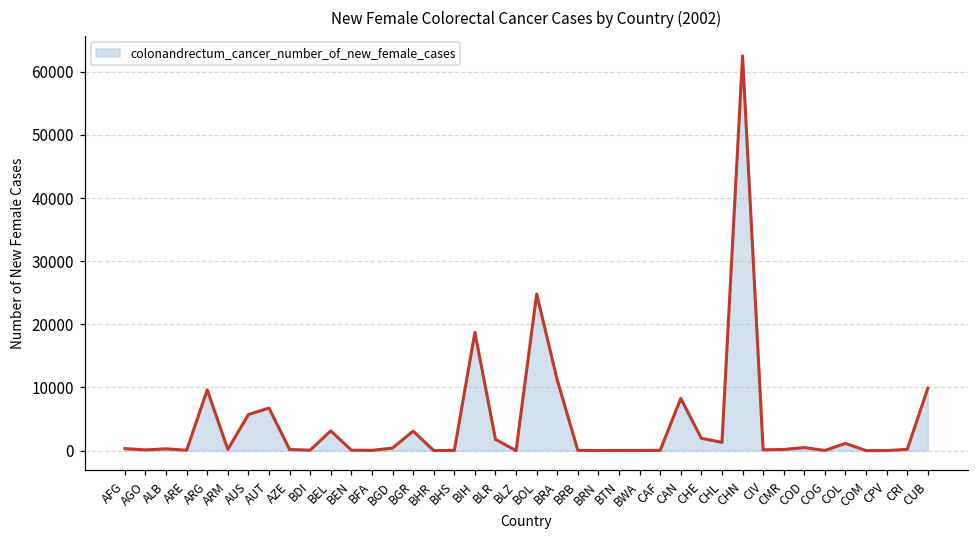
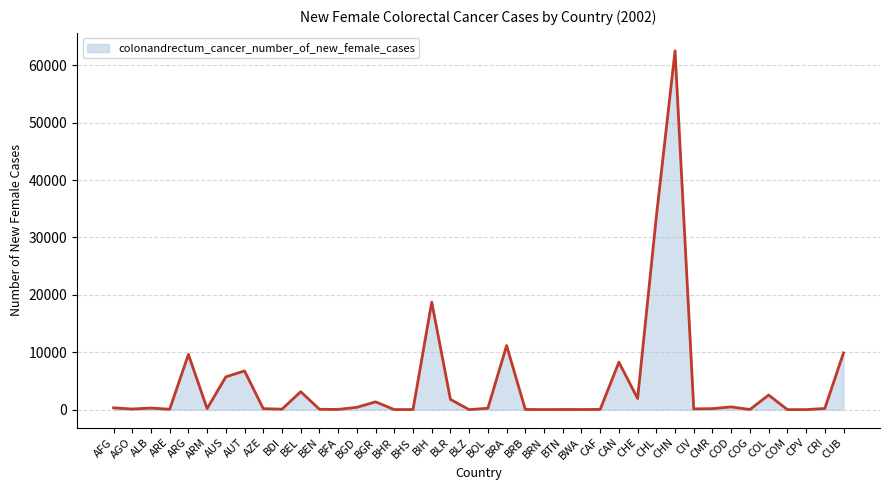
BGR: 3000 -> 1000
BOL: 25000 -> 0
CHL: 1000 -> 34000
COL: 1000 -> 3000
